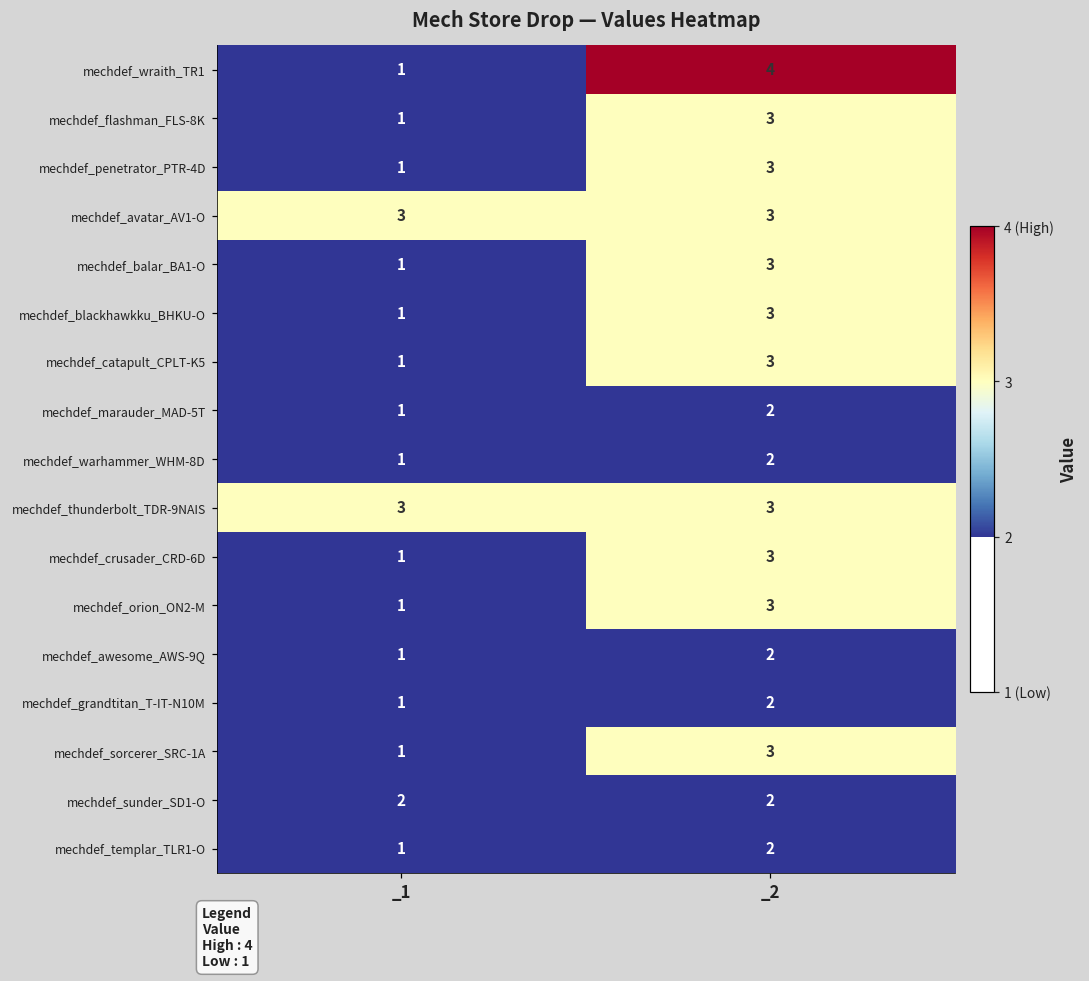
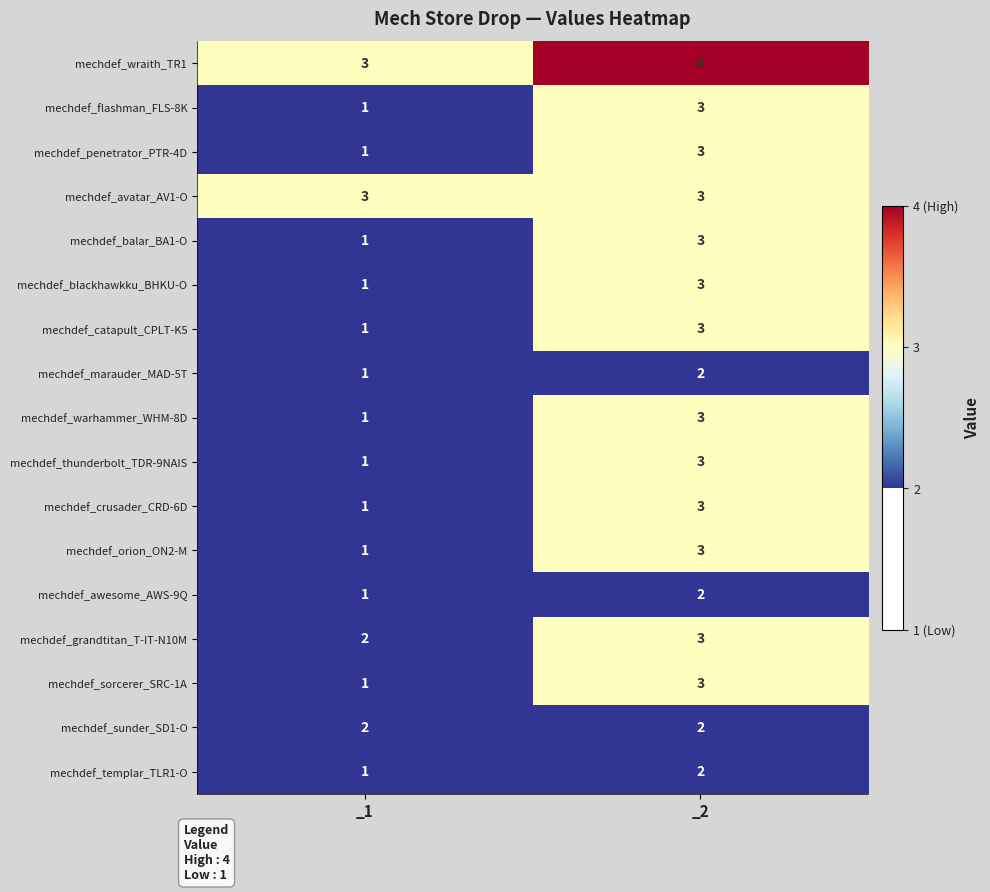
mechdef_wraith_TR1, _1: 1 -> 3
mechdef_warhammer_WHM-8D, _2: 2 -> 3
mechdef_thunderbolt_TDR-9NAIS, _1: 3 -> 1
mechdef_grandtitan_T-IT-N10M, _1: 1 -> 2
mechdef_grandtitan_T-IT-N10M, _2: 2 -> 3
